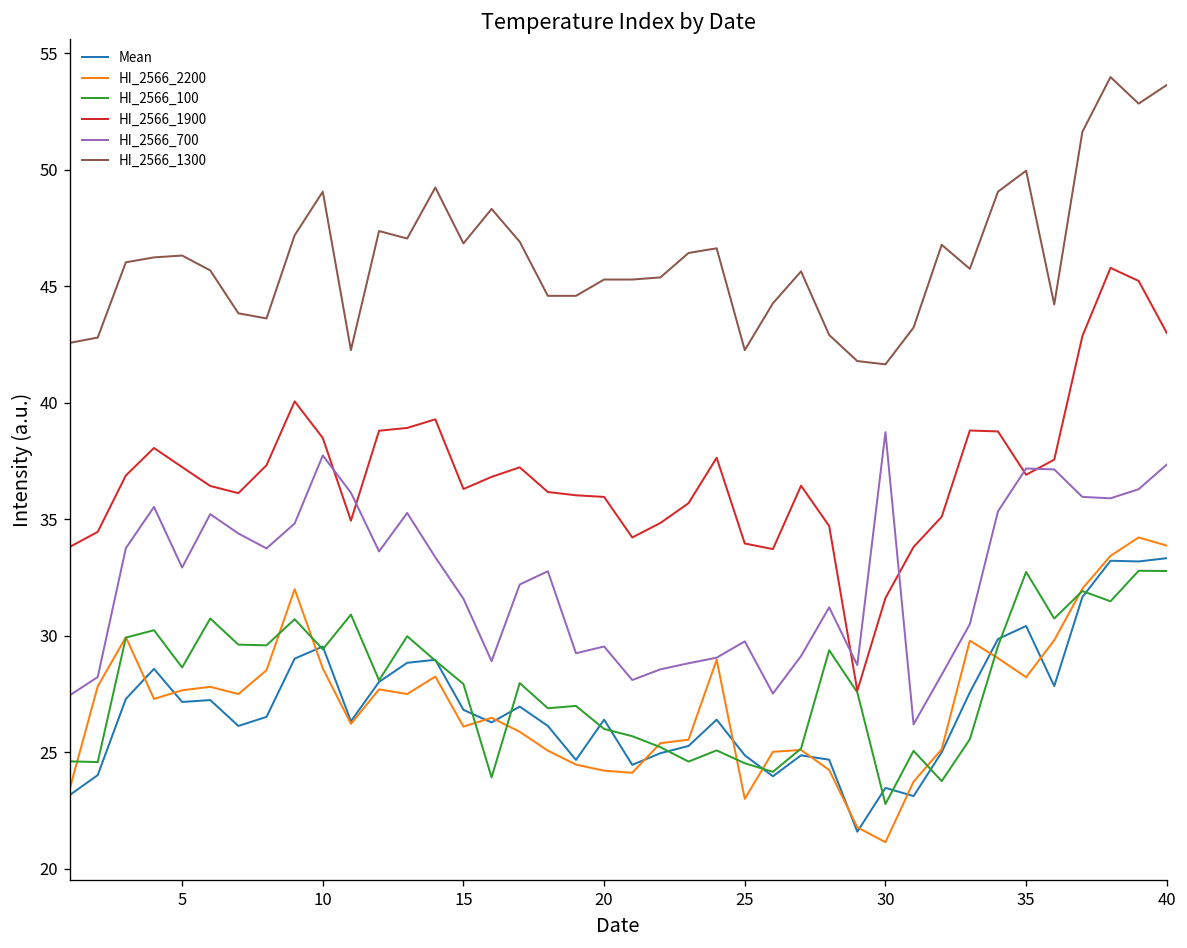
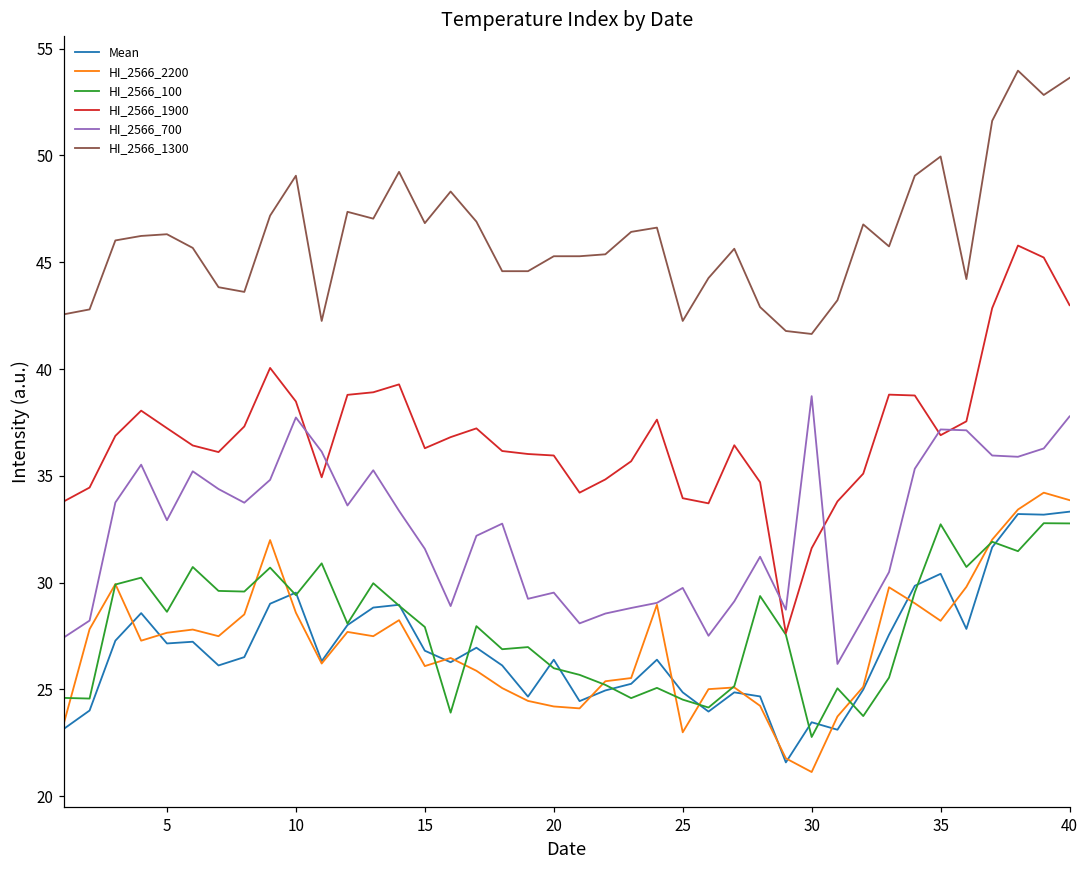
HI_2566_700, 40: 37.3 -> 37.8
